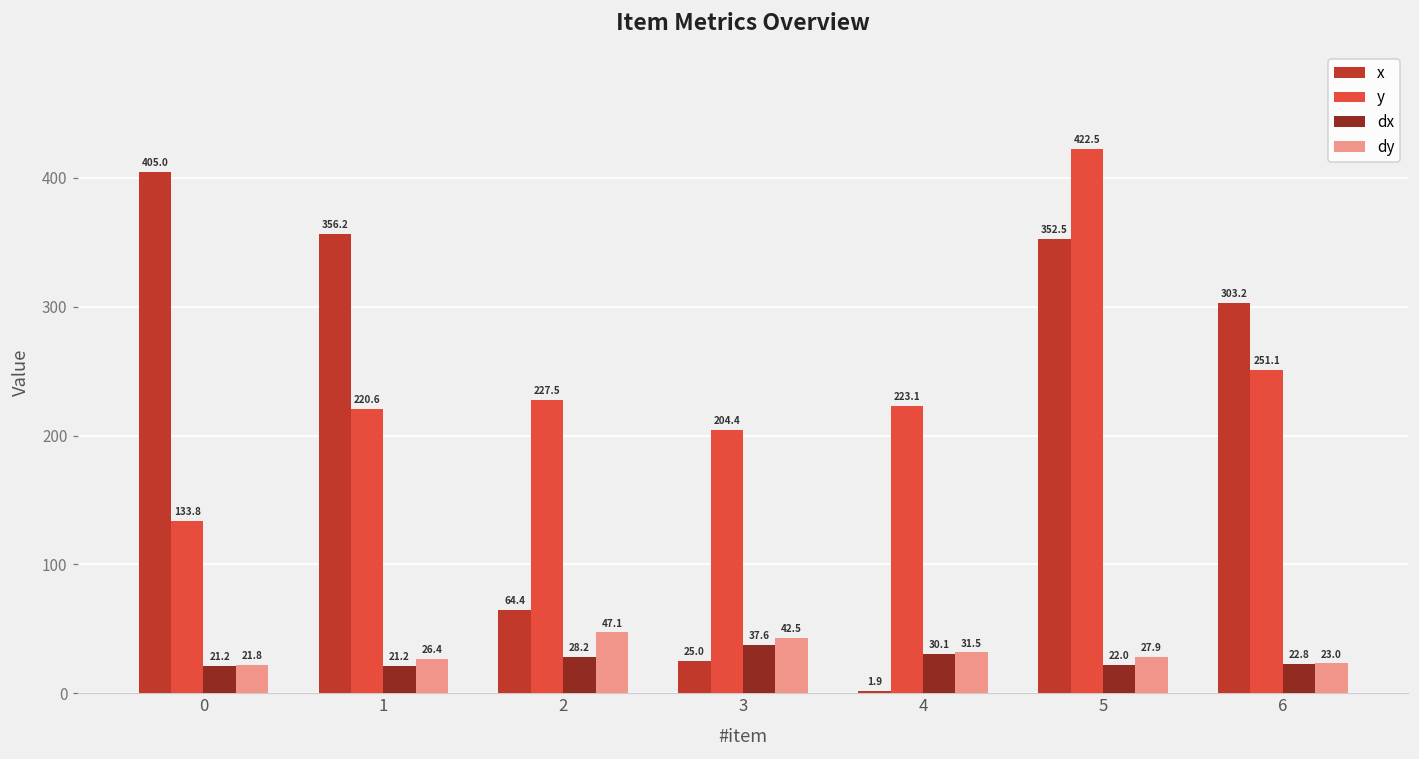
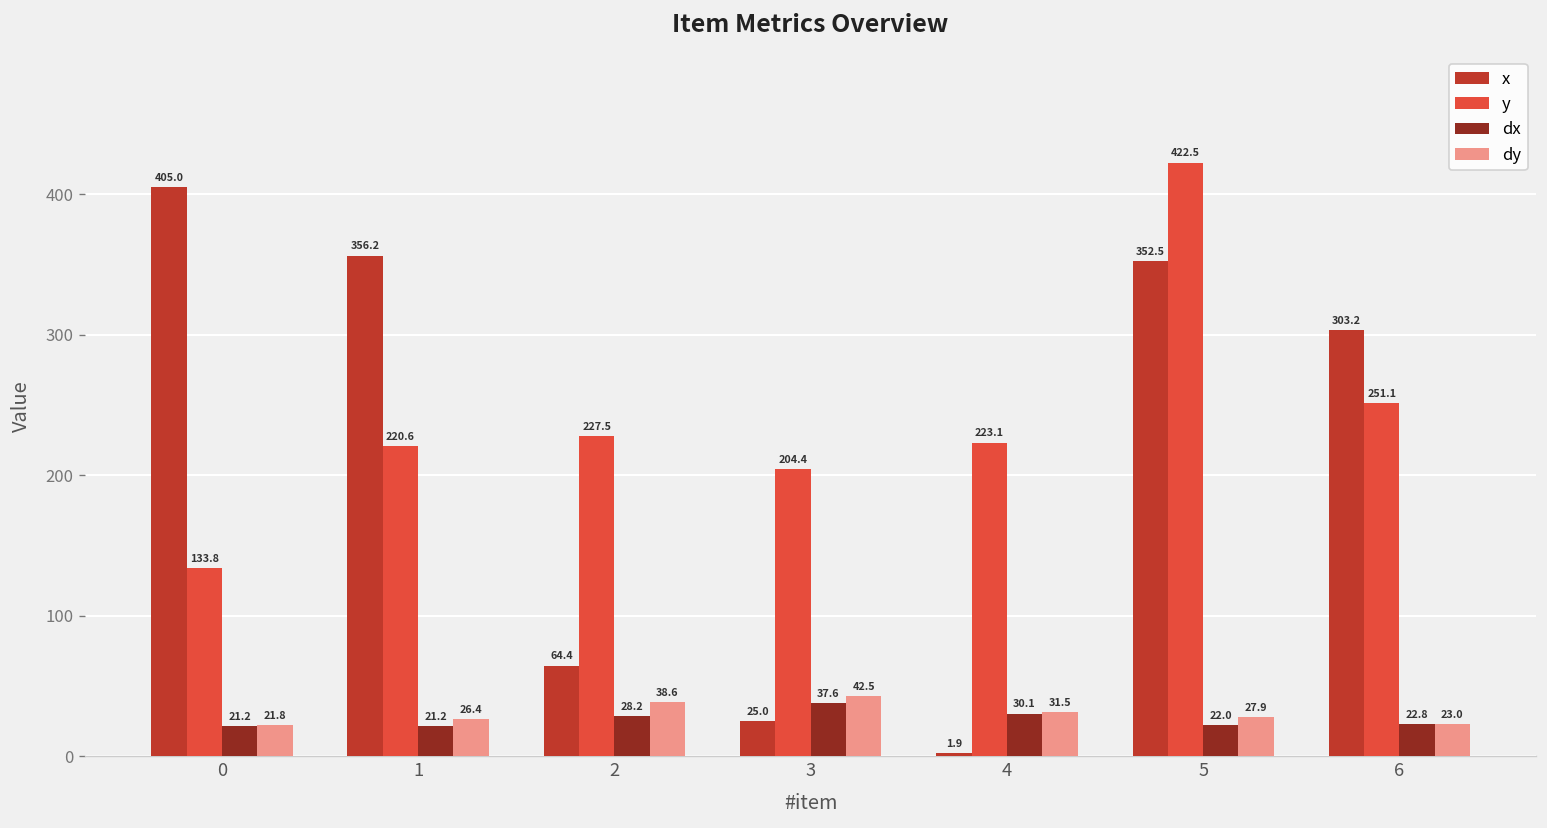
dy, 2: 47.1 -> 38.6
